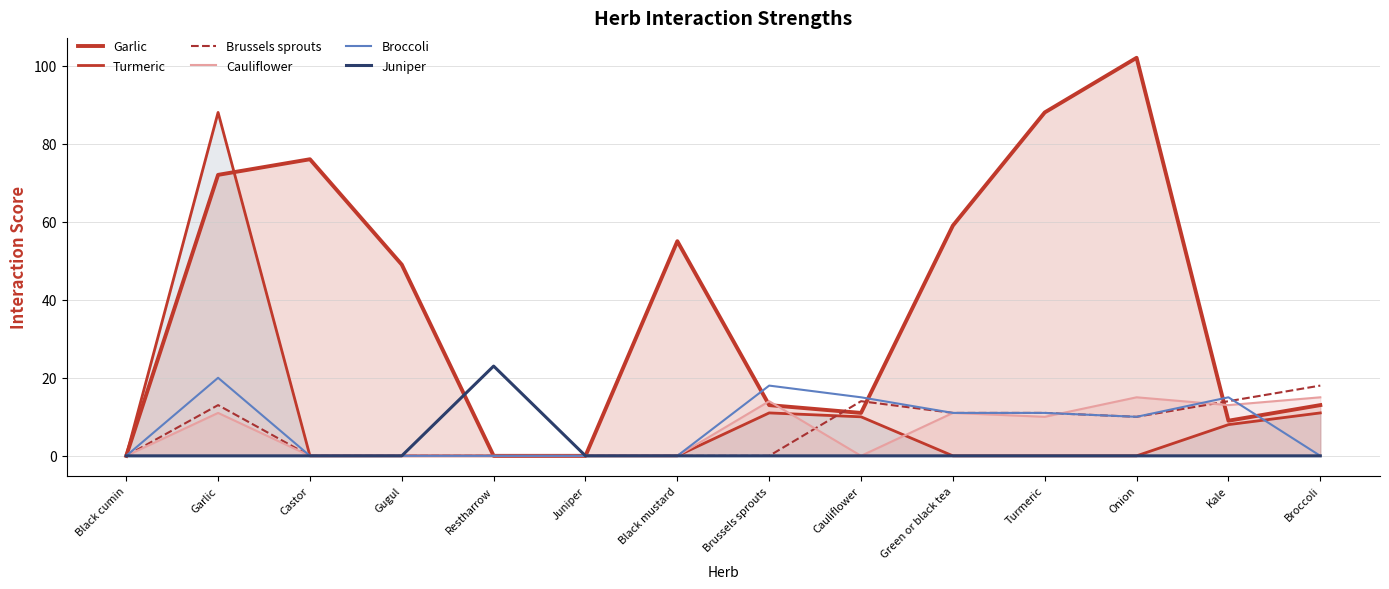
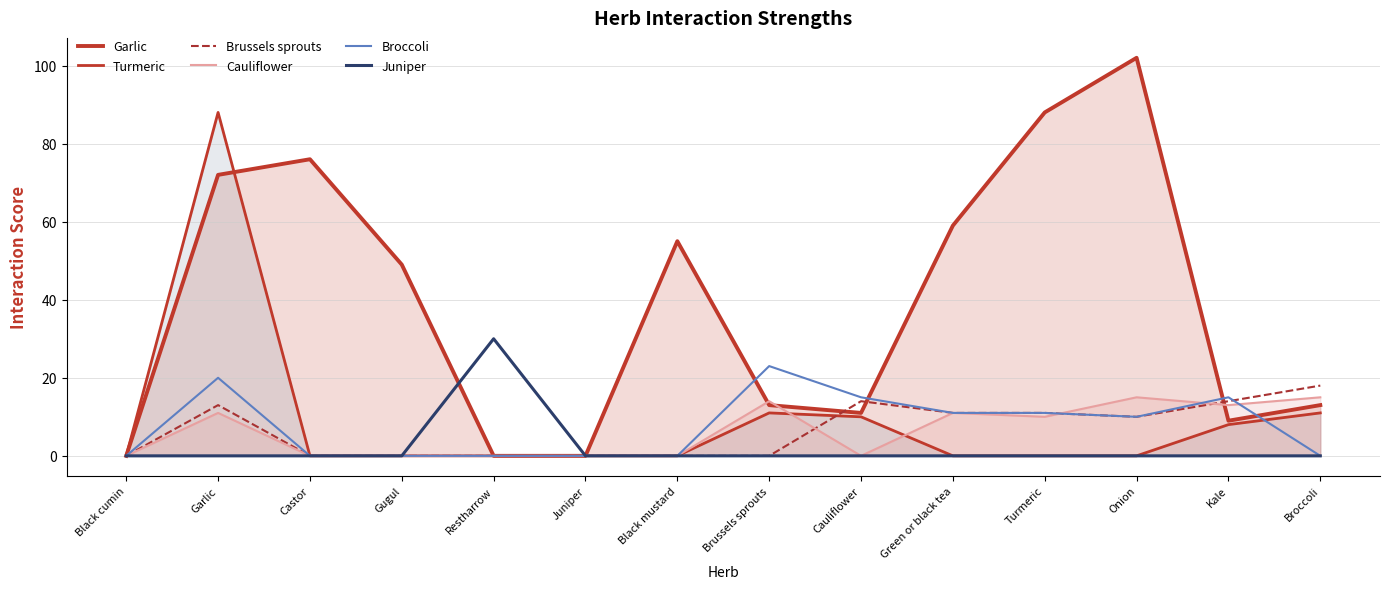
Juniper, Restharrow: 23 -> 30
Broccoli, Brussels sprouts: 18 -> 23
